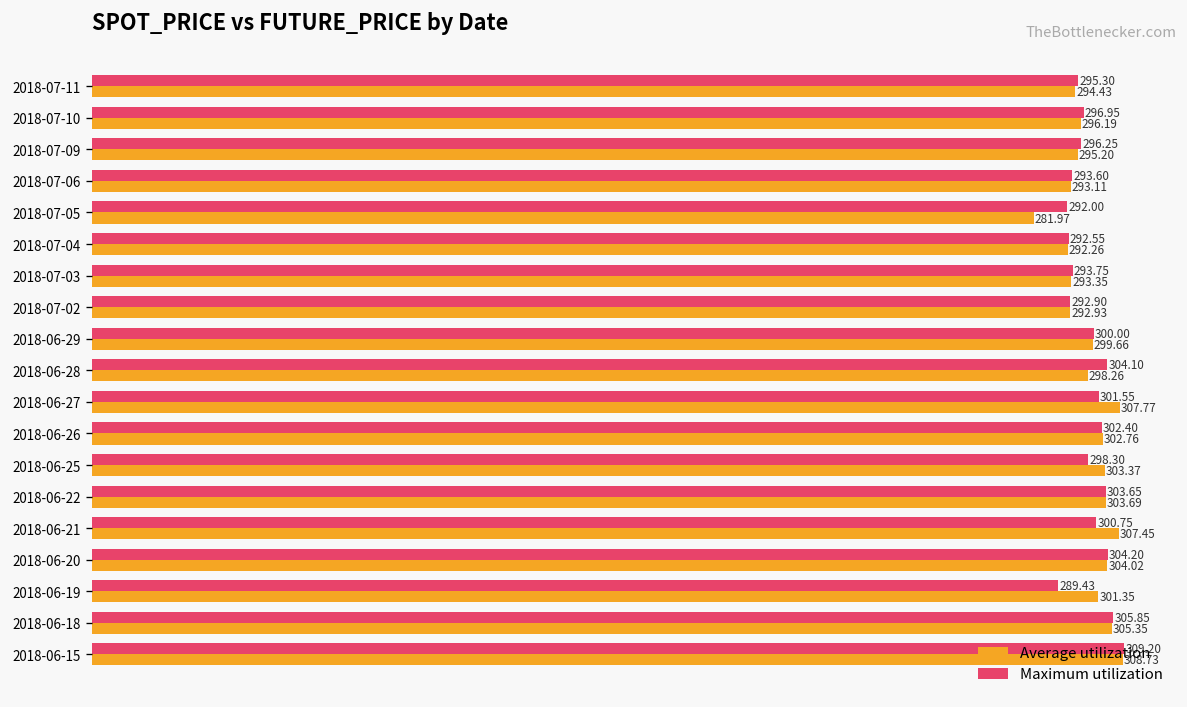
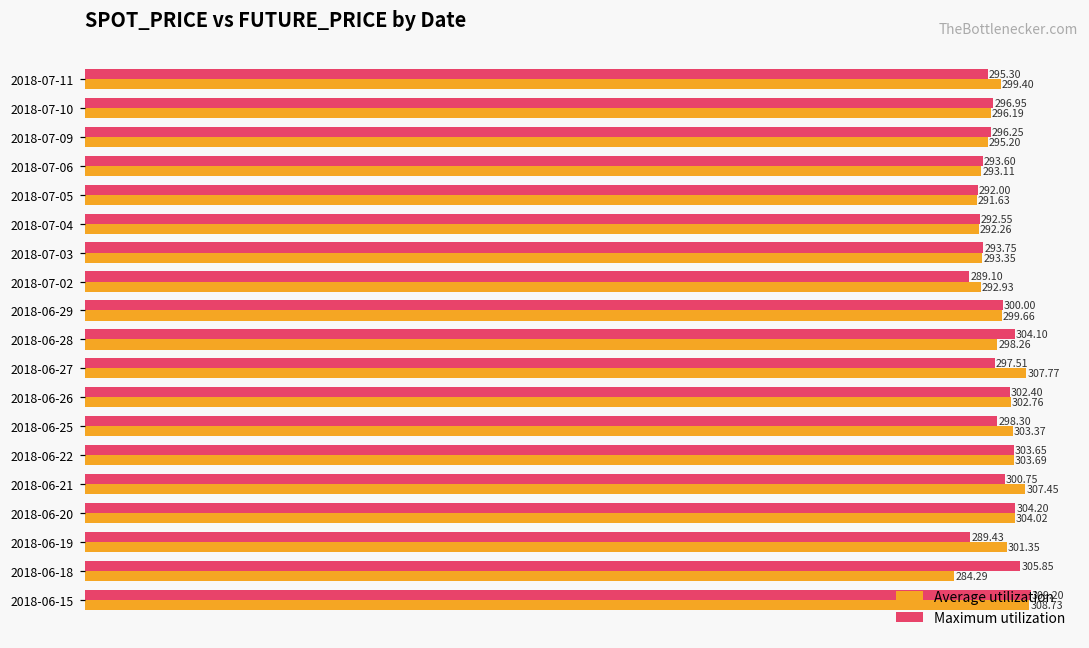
Average utilization, 2018-07-11: 294.43 -> 299.40
Average utilization, 2018-07-05: 281.97 -> 291.63
Maximum utilization, 2018-07-02: 292.90 -> 289.10
Maximum utilization, 2018-06-27: 301.55 -> 297.51
Average utilization, 2018-06-18: 305.35 -> 284.29
